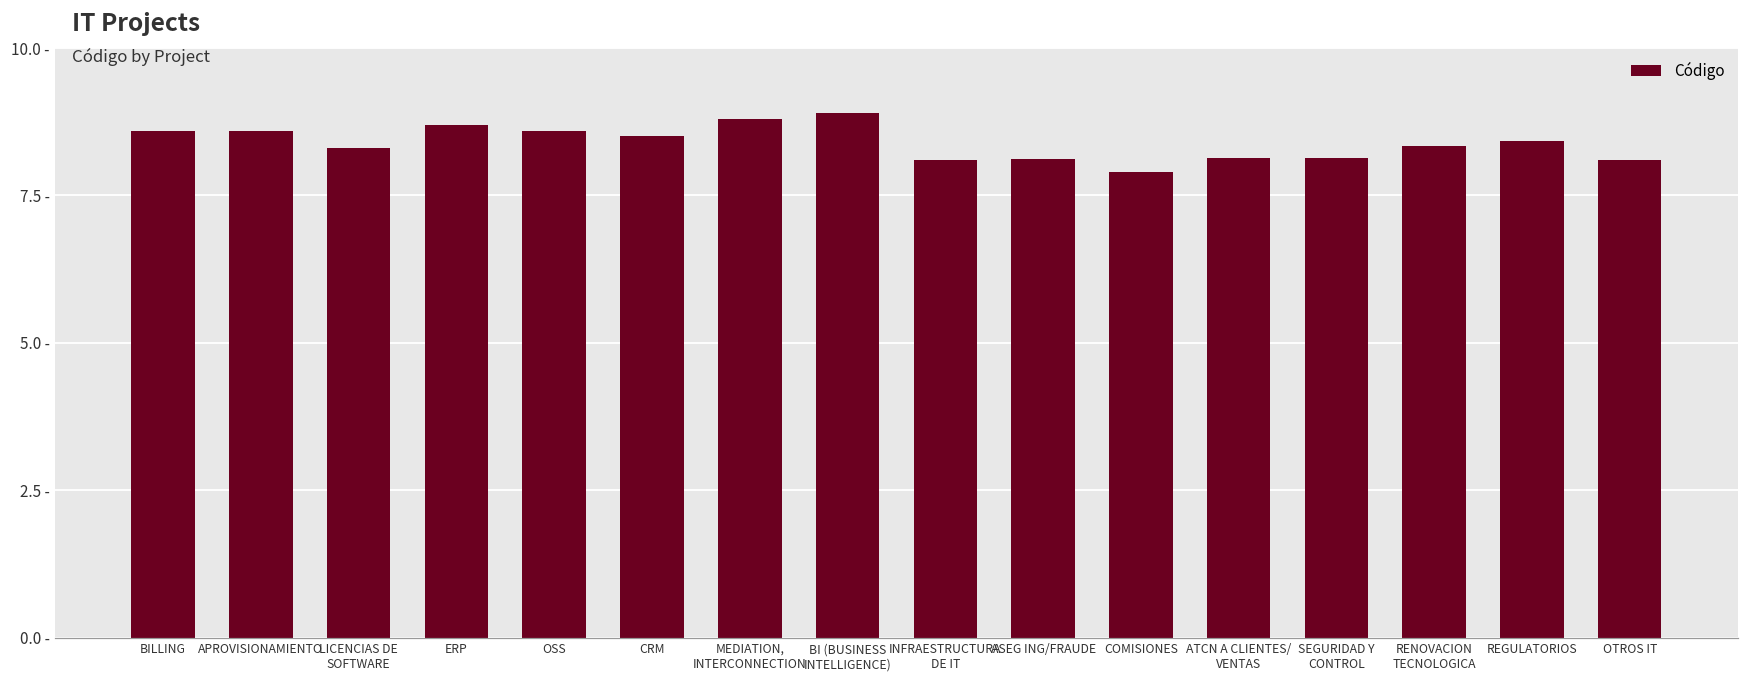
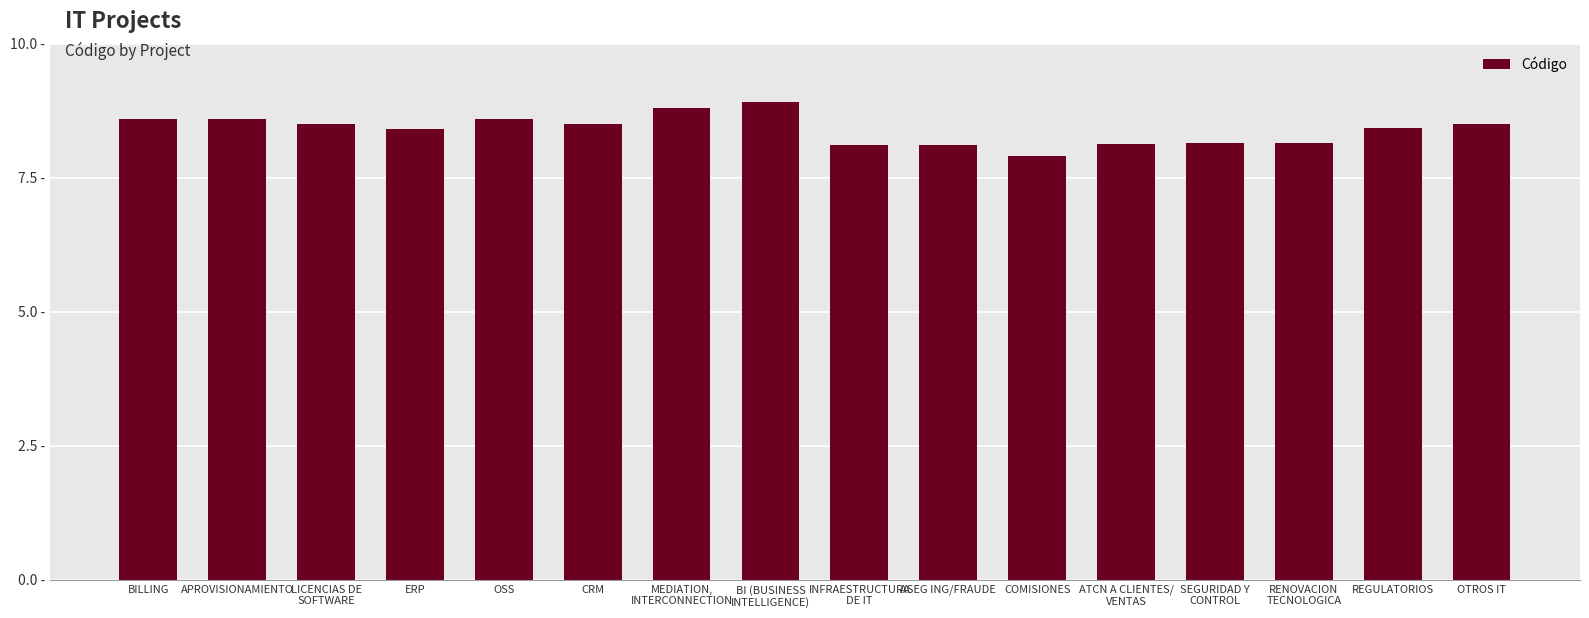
LICENCIAS DE SOFTWARE: 8.3 - -> 8.5 -
ERP: 8.7 - -> 8.4 -
RENOVACION TECNOLOGICA: 8.3 - -> 8.2 -
OTROS IT: 8.1 - -> 8.5 -
